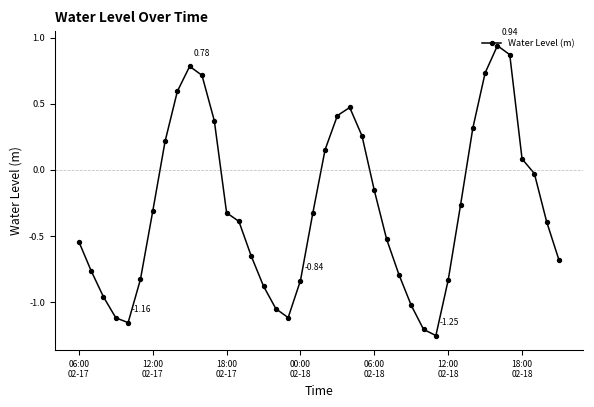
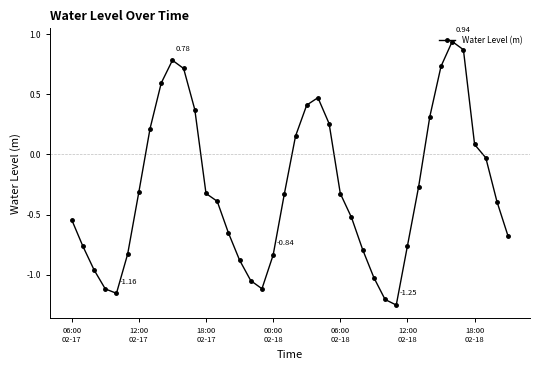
06:00 02-18: -0.16 -> -0.32
12:00 02-18: -0.83 -> -0.76
